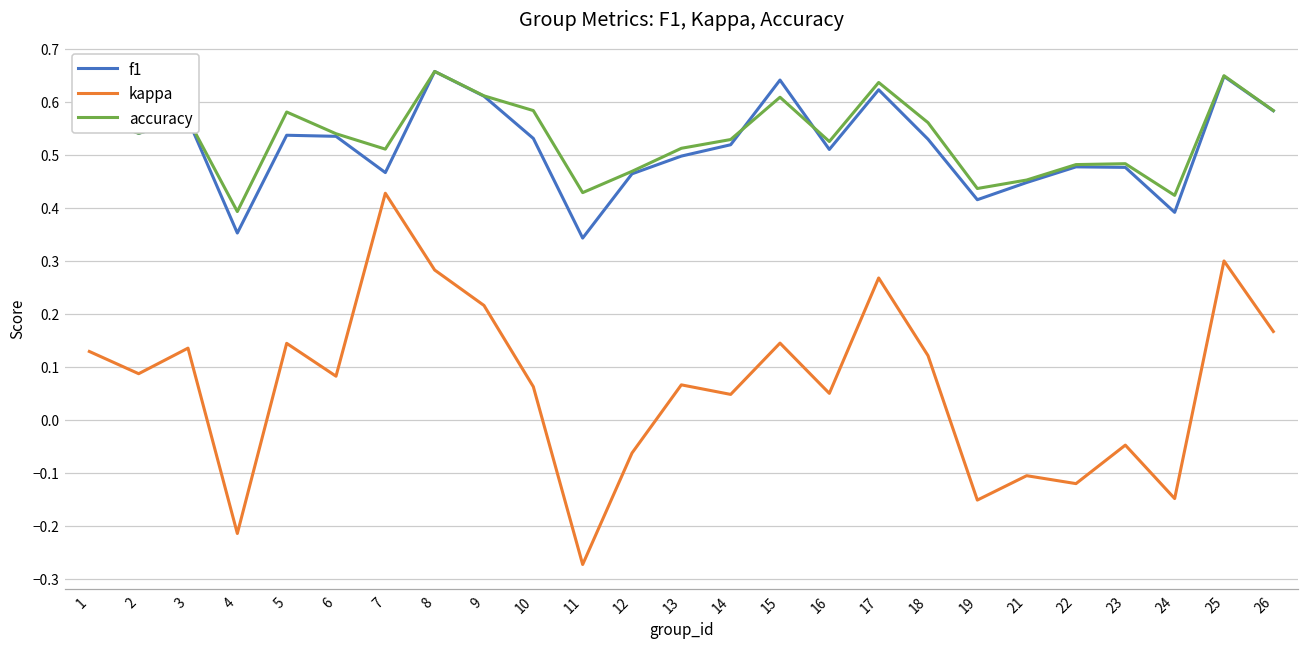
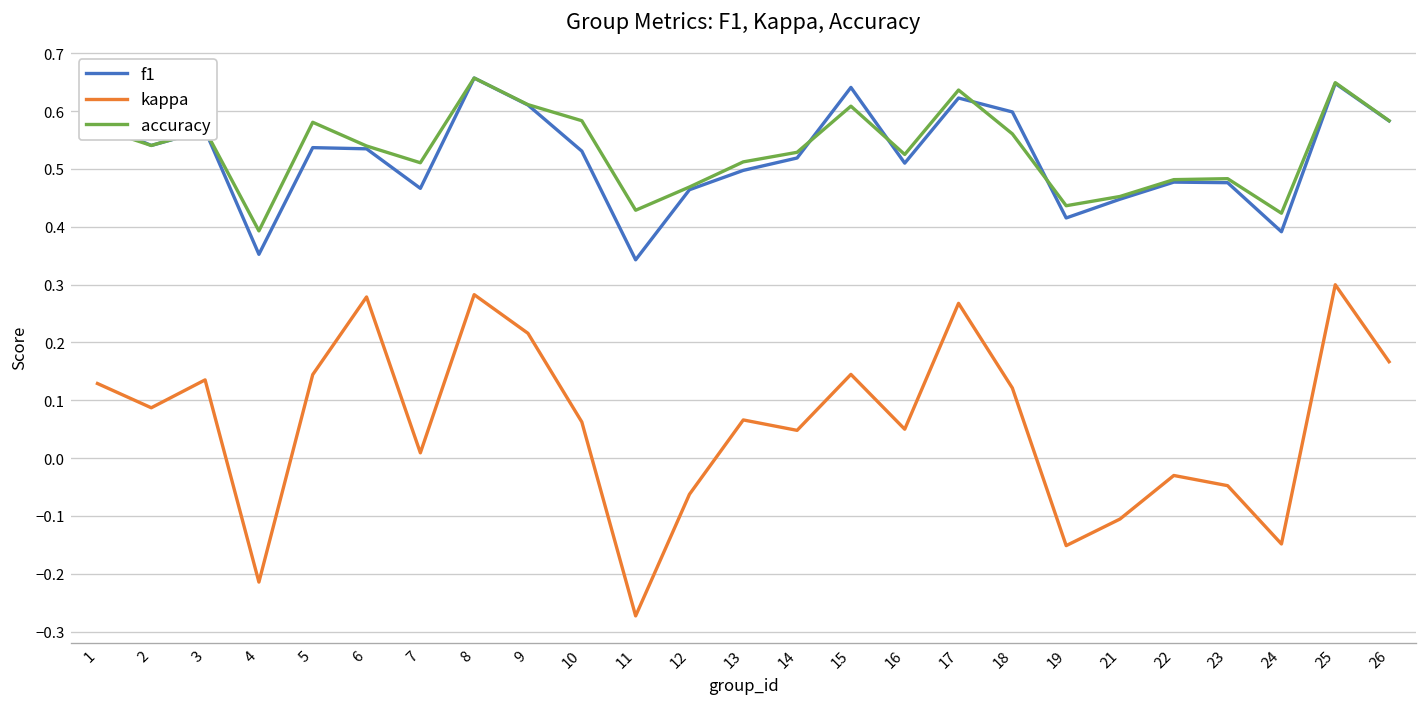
kappa, 6: 0.08 -> 0.28
kappa, 7: 0.43 -> 0.01
f1, 18: 0.53 -> 0.60
kappa, 22: -0.12 -> -0.03
